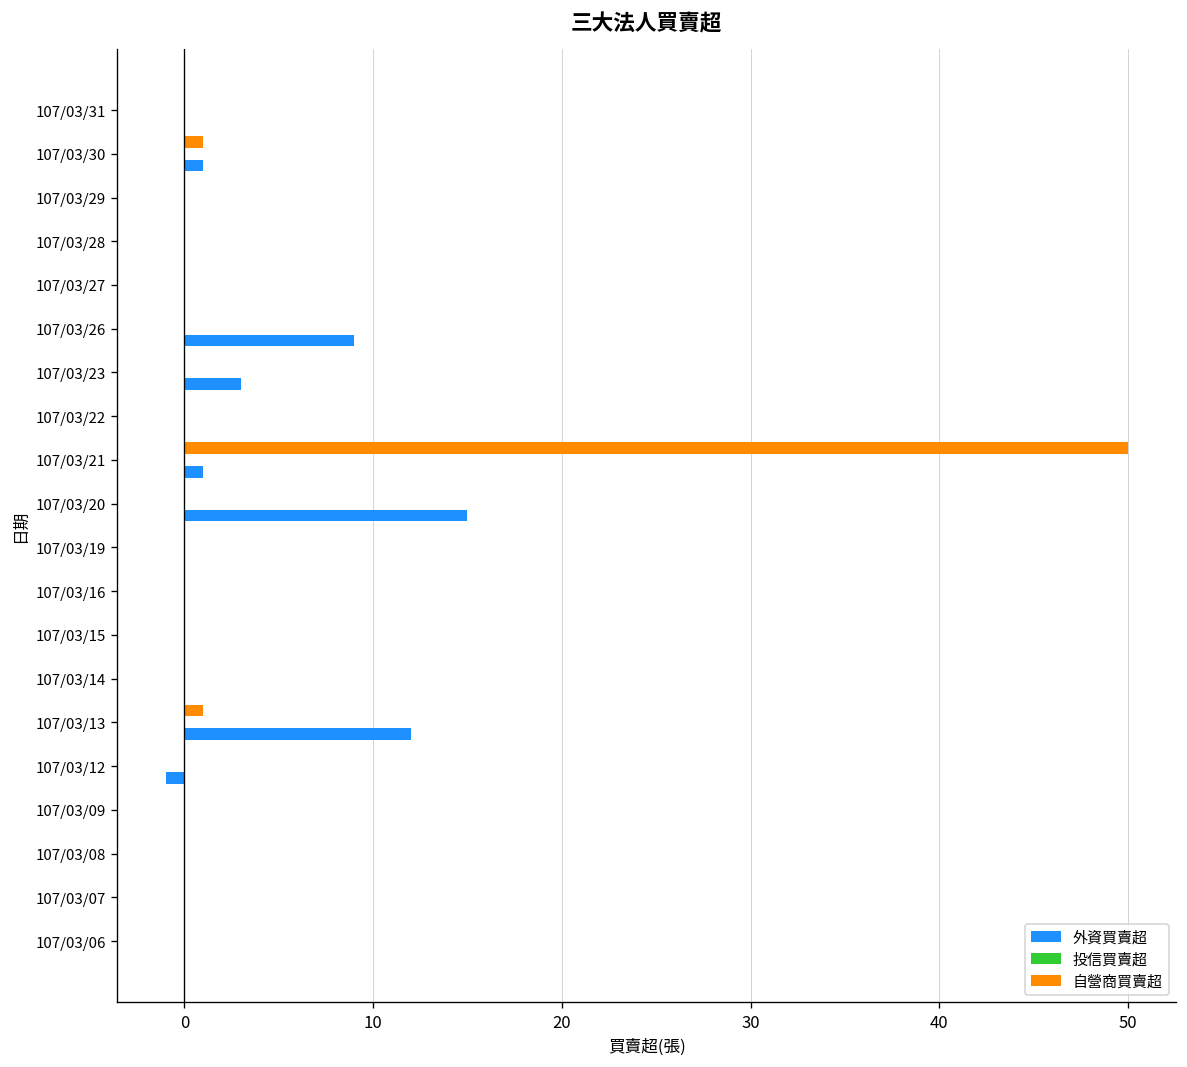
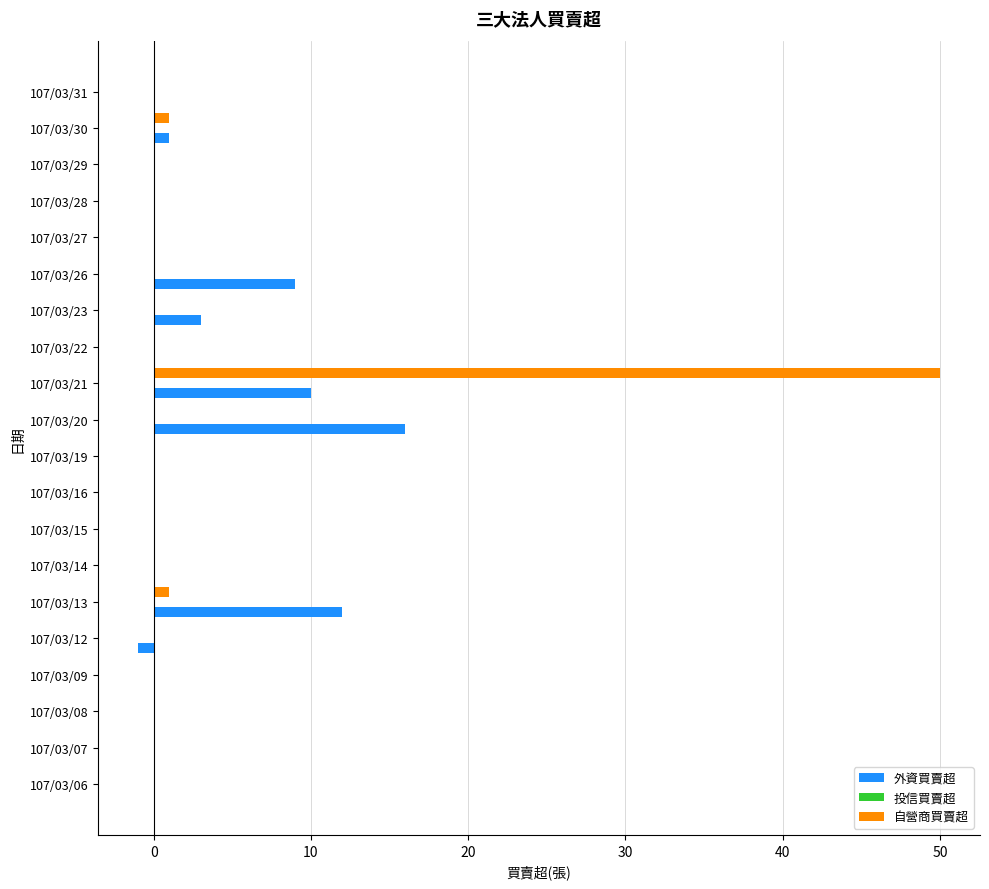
外資買賣超, 107/03/21: 1 -> 10
外資買賣超, 107/03/20: 15 -> 16
